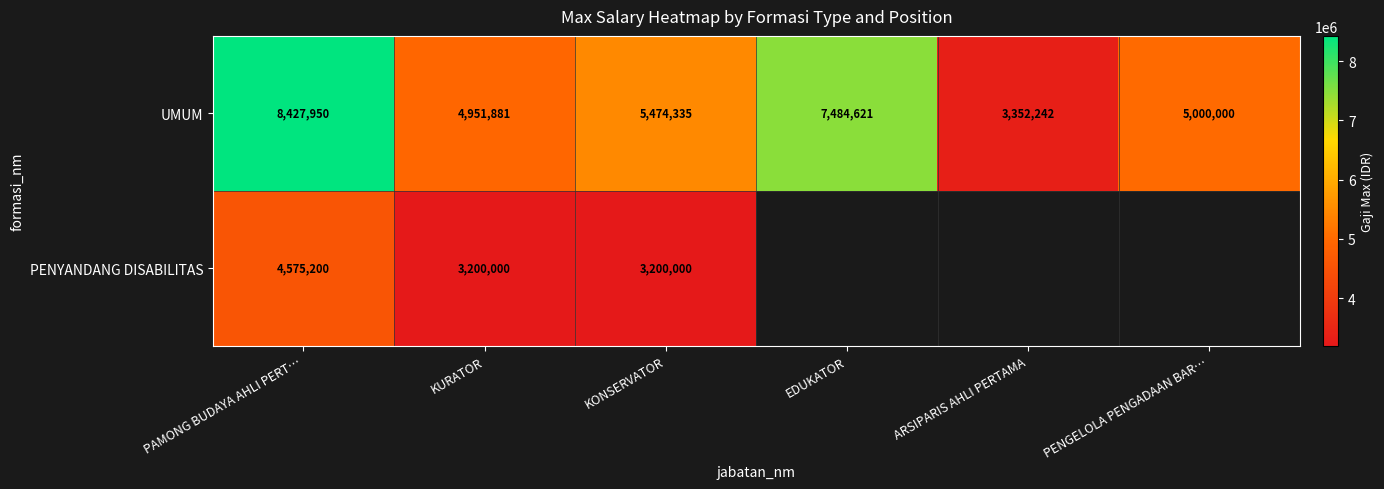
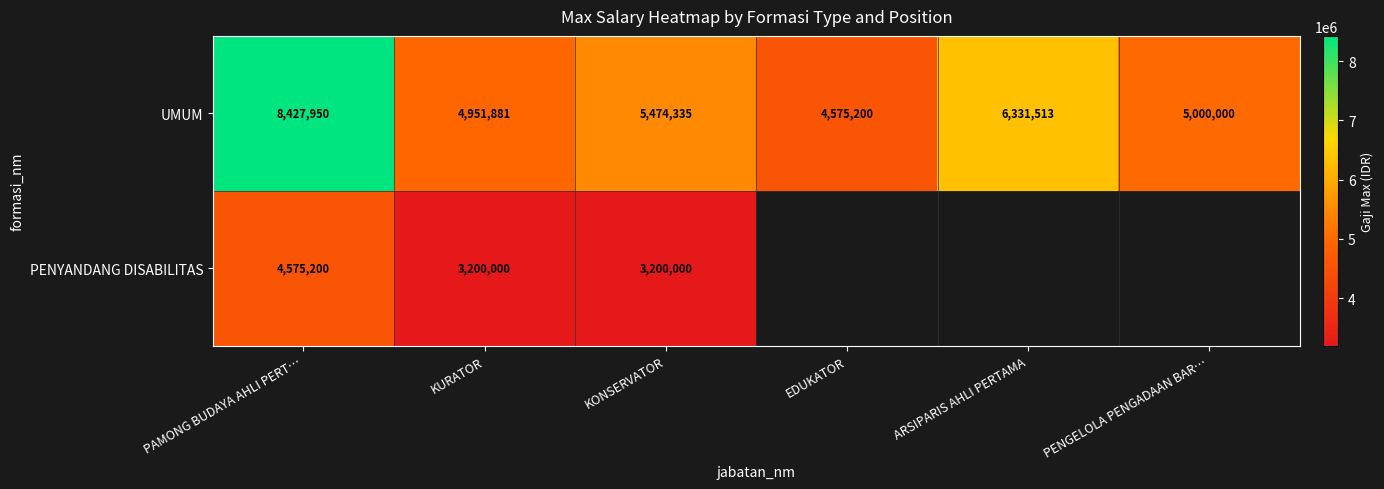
UMUM, EDUKATOR: 7,484,621 -> 4,575,200
UMUM, ARSIPARIS AHLI PERTAMA: 3,352,242 -> 6,331,513
